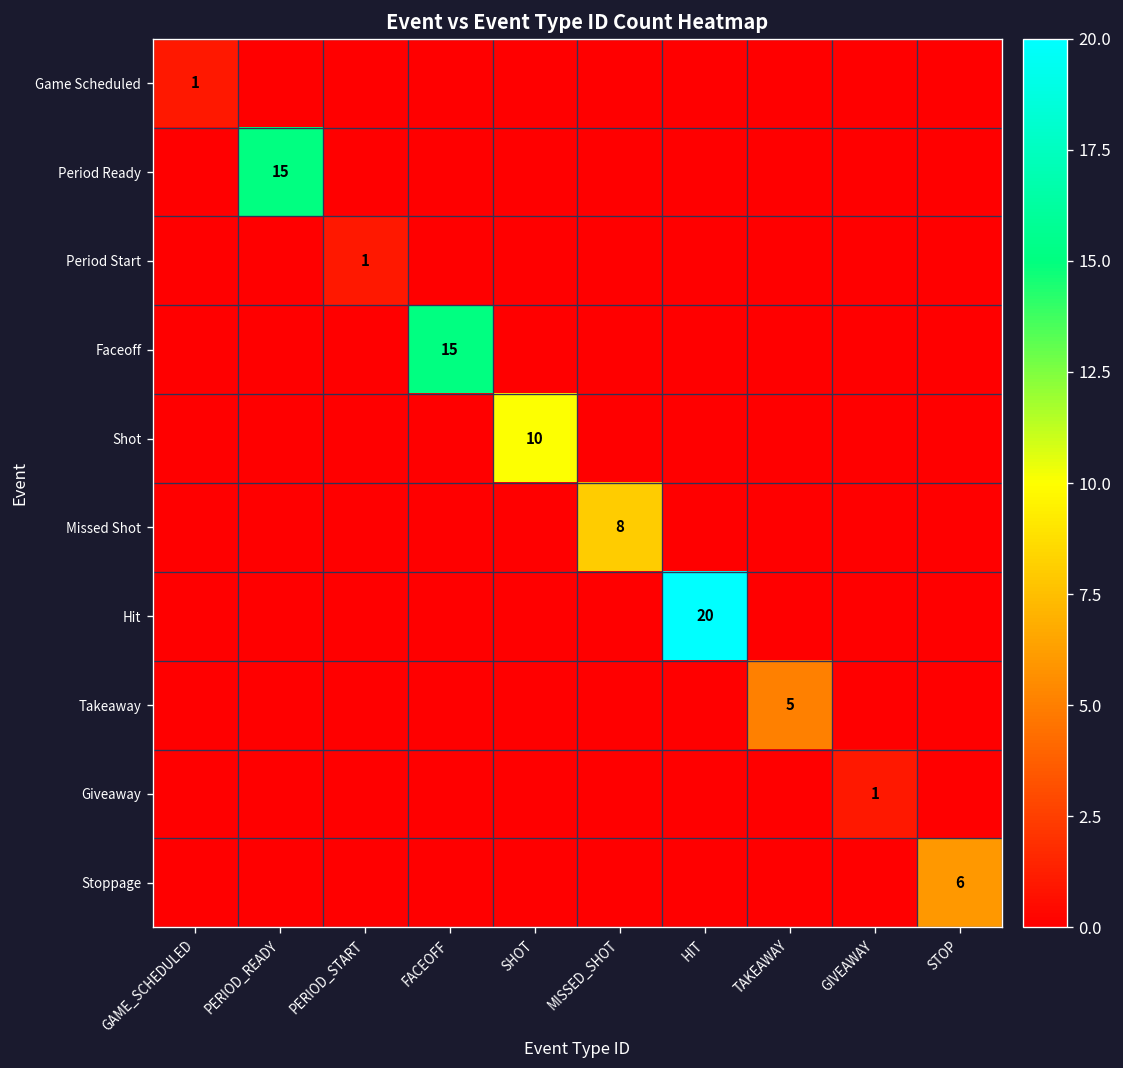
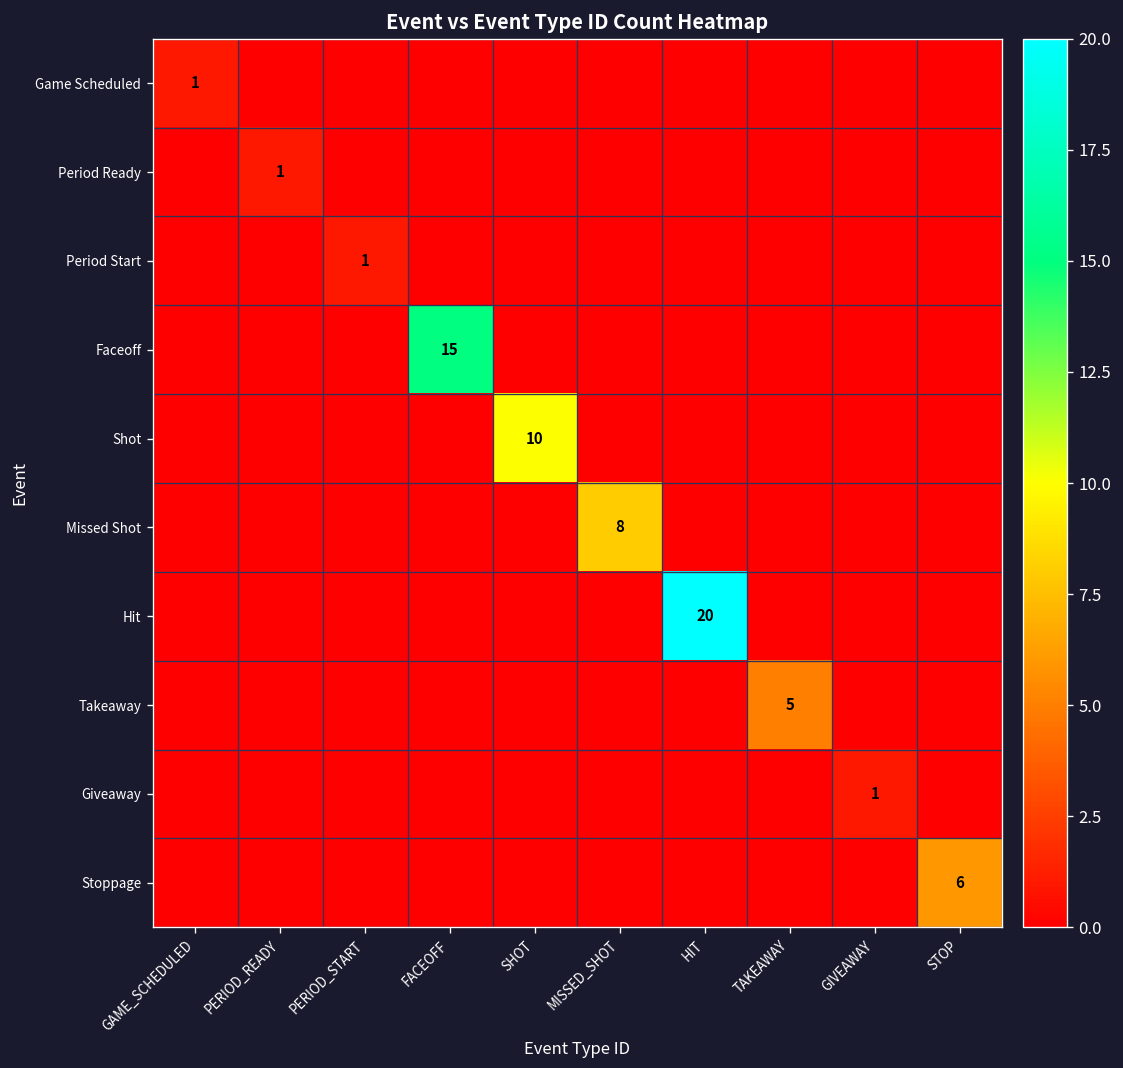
Period Ready, PERIOD_READY: 15 -> 1
